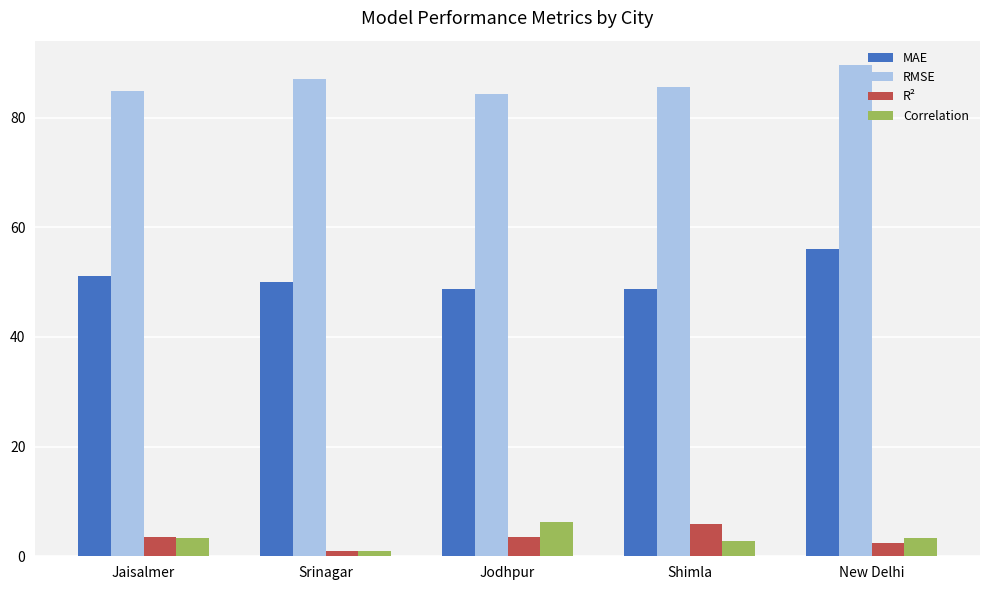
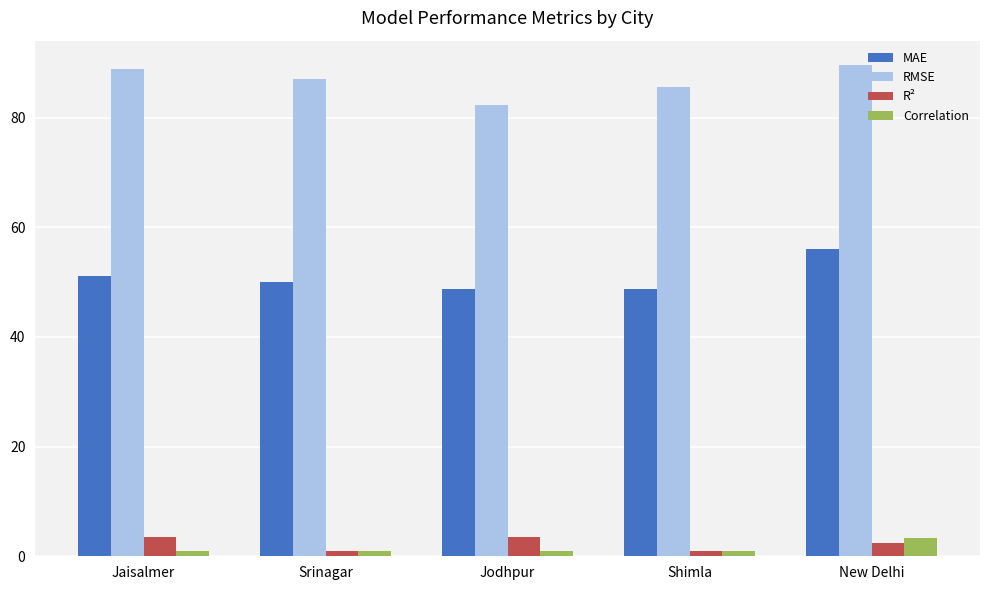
RMSE, Jaisalmer: 85 -> 89
Correlation, Jaisalmer: 3 -> 1
RMSE, Jodhpur: 84 -> 82
Correlation, Jodhpur: 6 -> 1
R², Shimla: 6 -> 1
Correlation, Shimla: 3 -> 1
